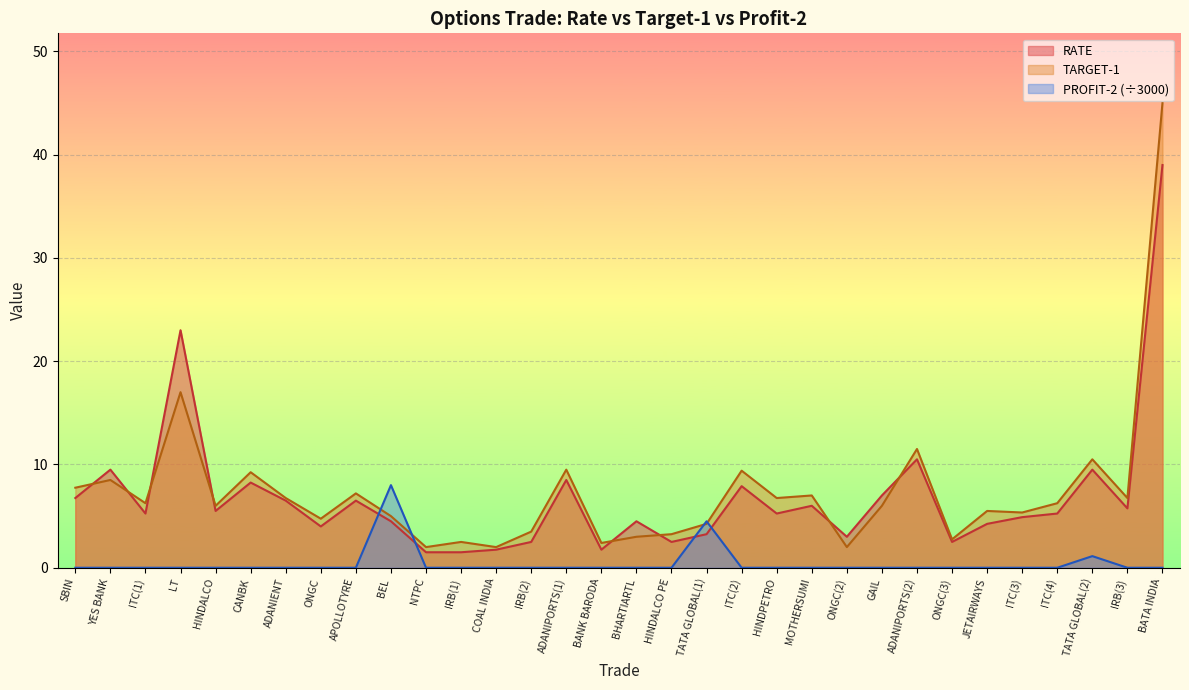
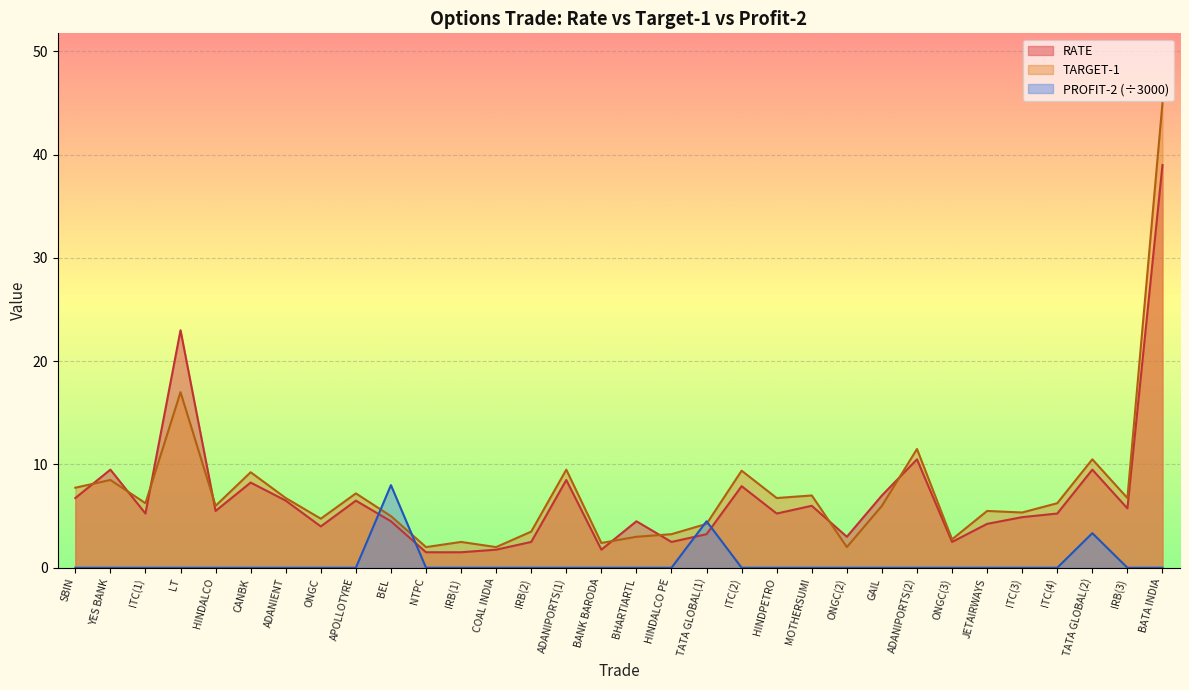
PROFIT-2 (÷3000), TATA GLOBAL(2): 1.1 -> 3.3
